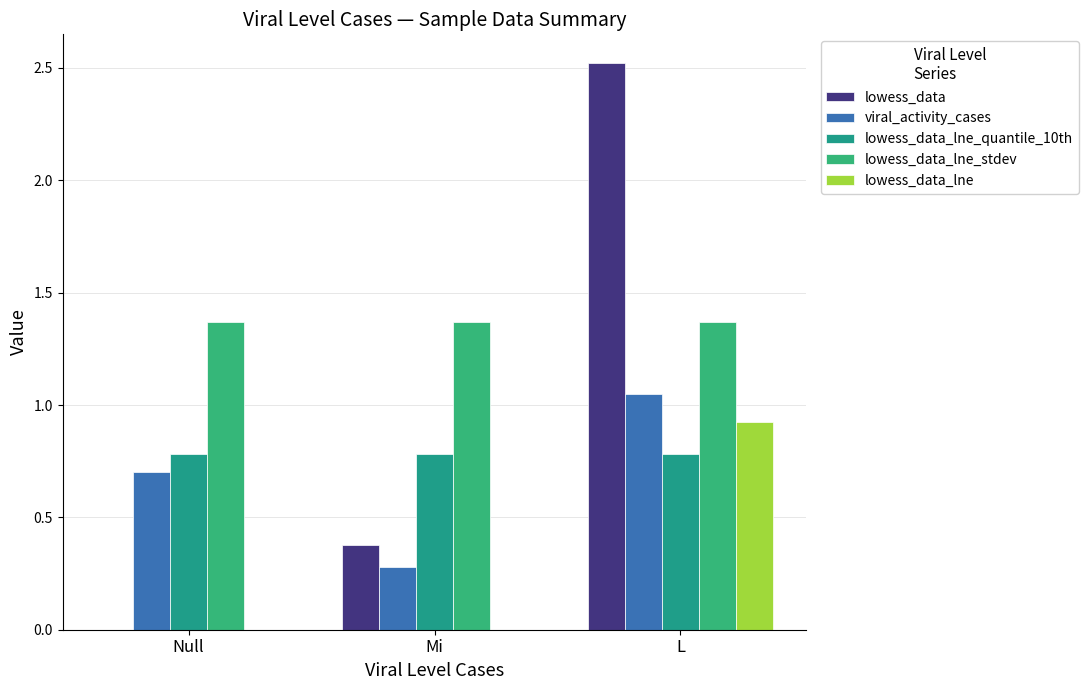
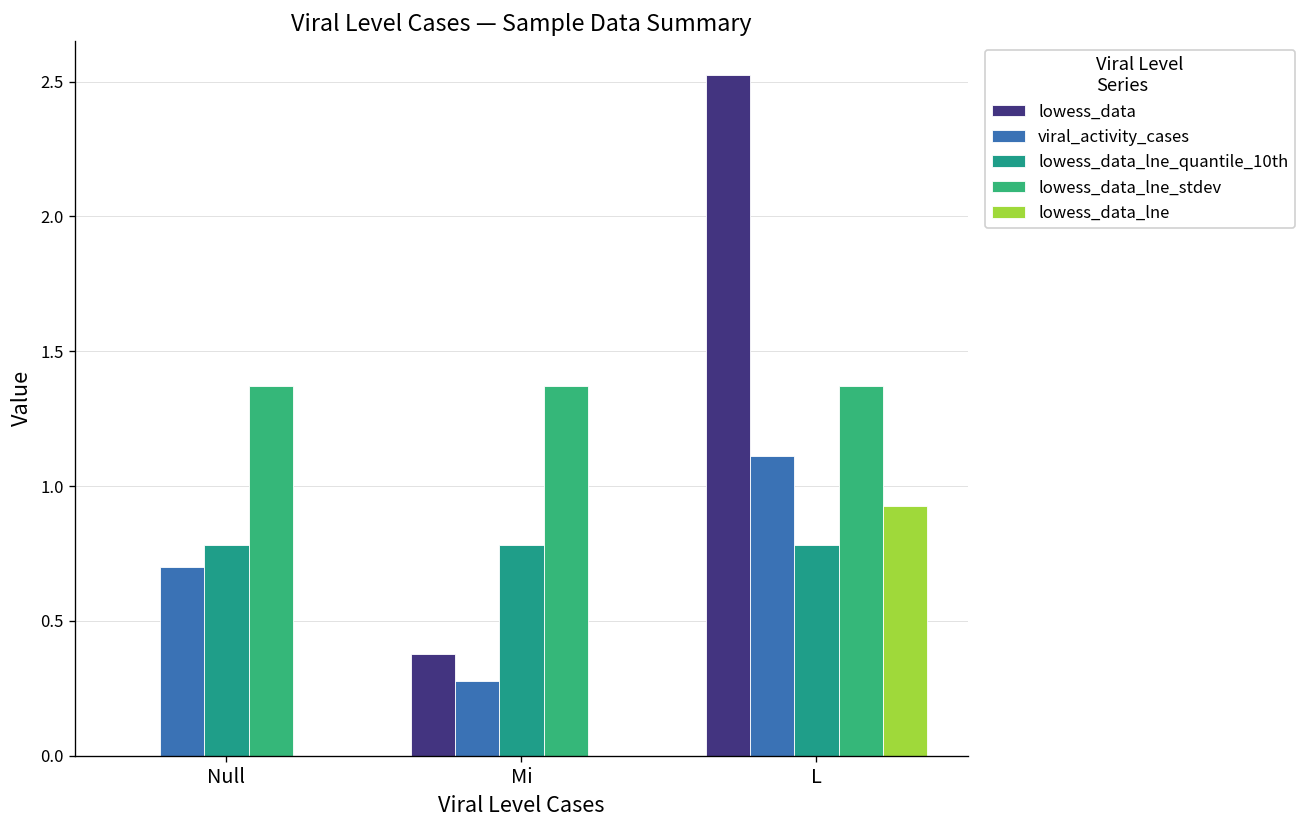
viral_activity_cases, L: 1.05 -> 1.11
